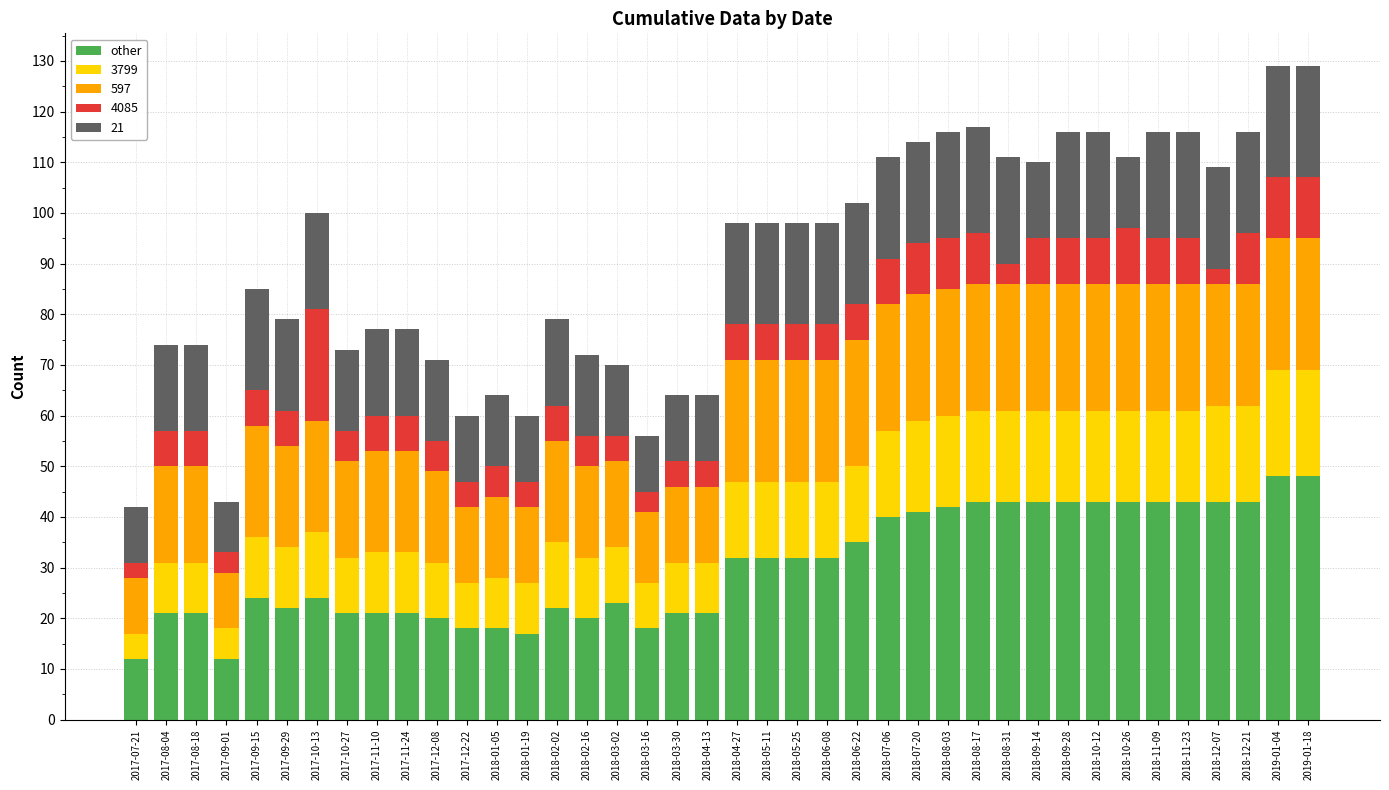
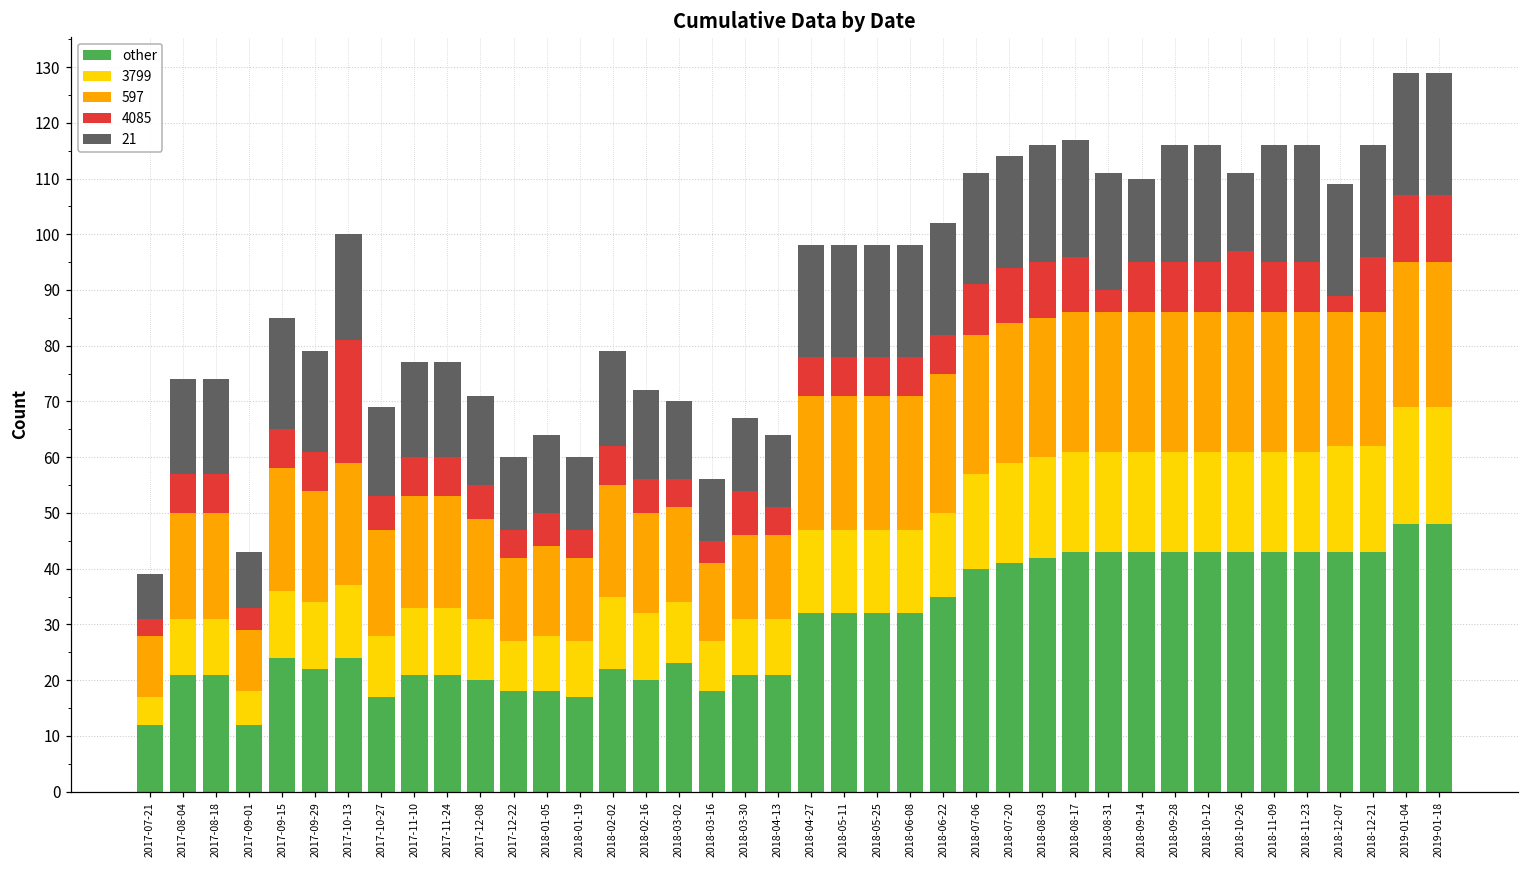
21, 2017-07-21: 11 -> 8
other, 2017-10-27: 21 -> 17
4085, 2018-03-30: 5 -> 8
